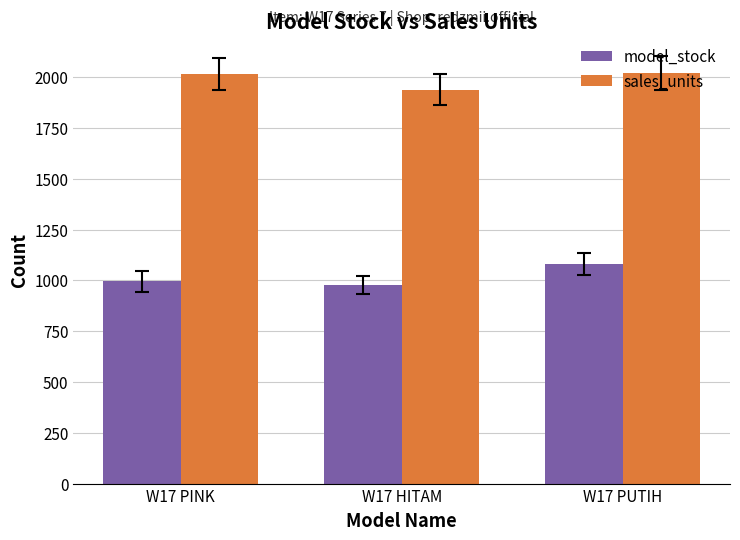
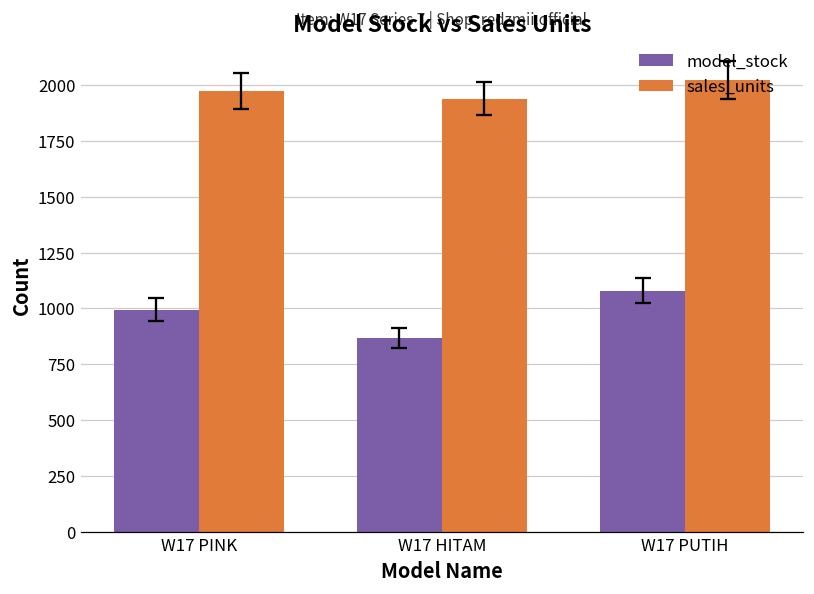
sales_units, W17 PINK: 2020 -> 1970
model_stock, W17 HITAM: 980 -> 870
